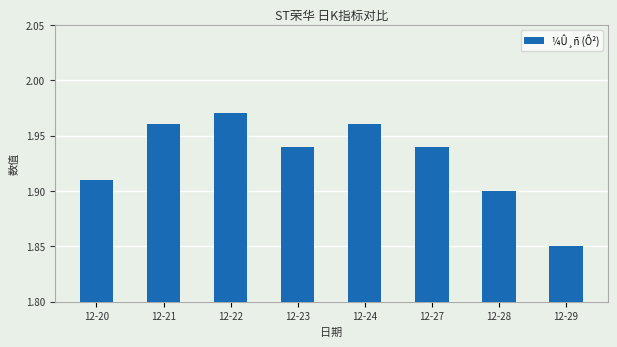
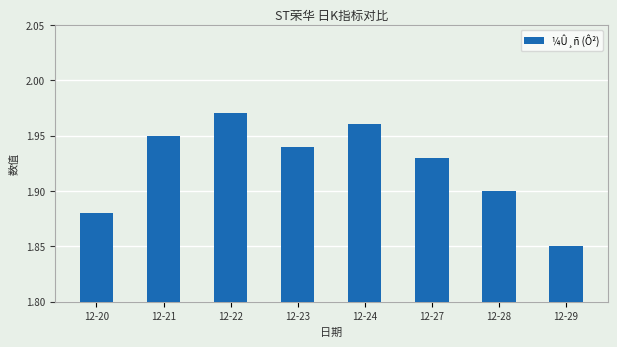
12-20: 1.91 -> 1.88
12-21: 1.96 -> 1.95
12-27: 1.94 -> 1.93
